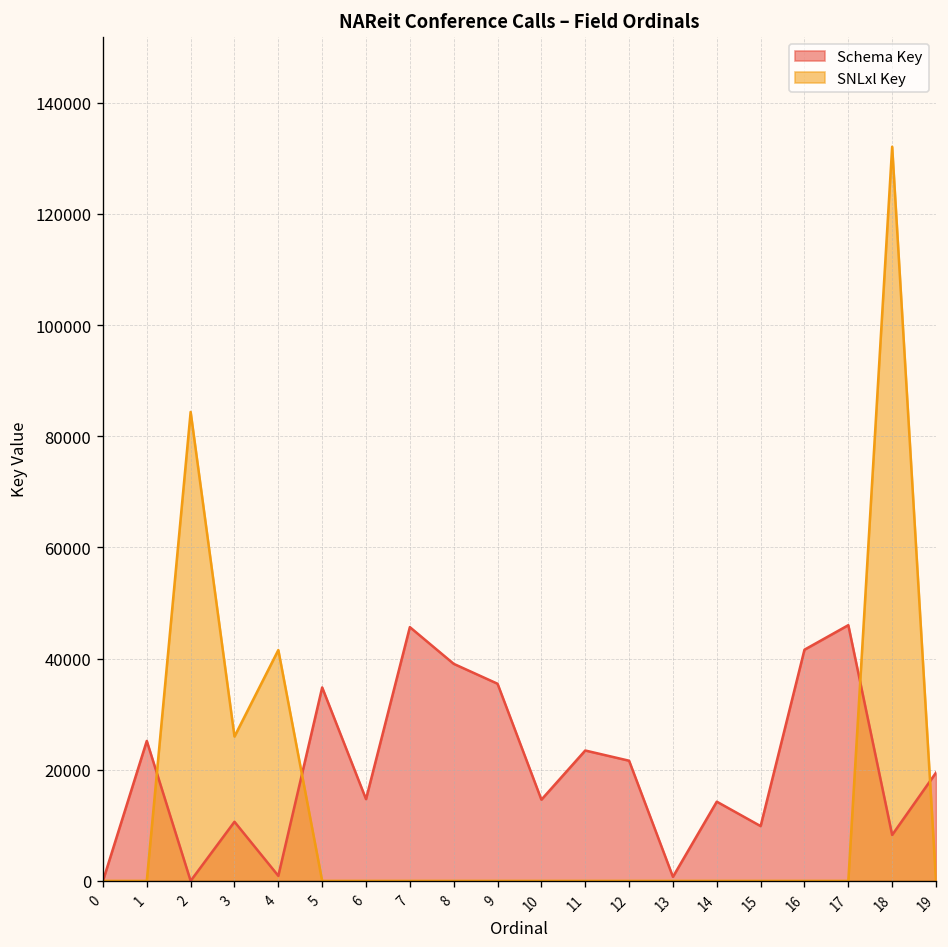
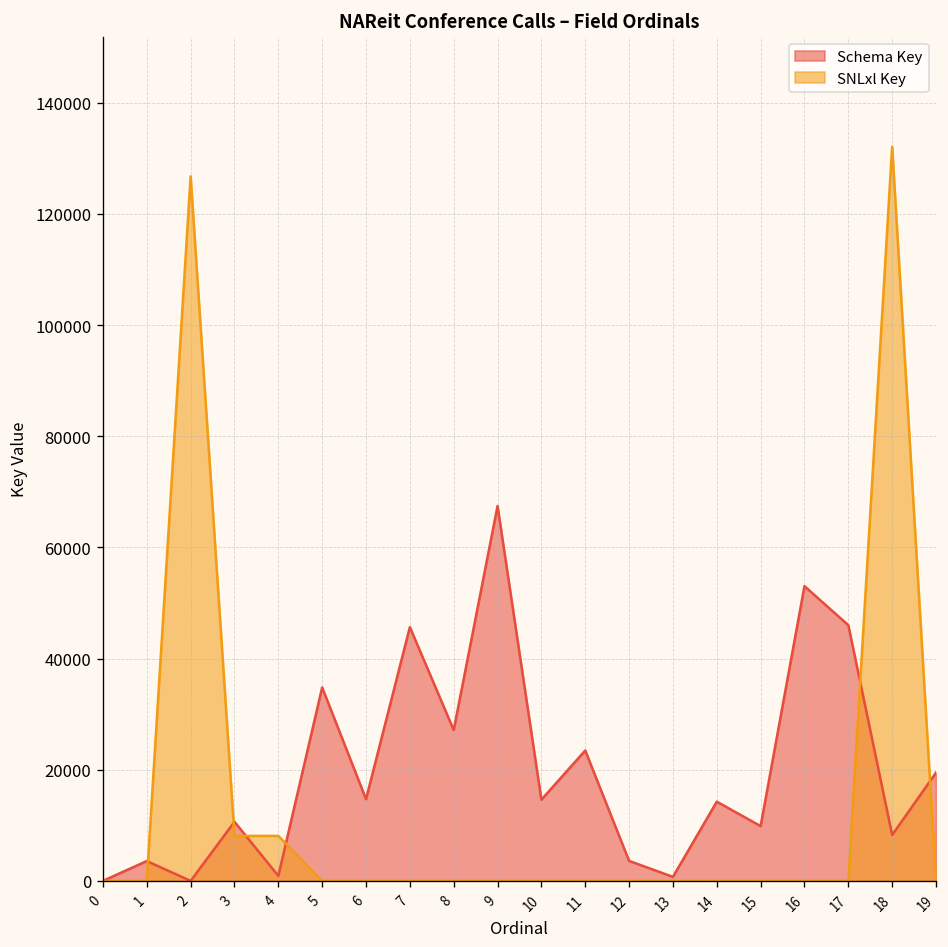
Schema Key, 1: 25000 -> 4000
SNLxl Key, 2: 84000 -> 127000
SNLxl Key, 3: 26000 -> 8000
SNLxl Key, 4: 42000 -> 8000
Schema Key, 8: 39000 -> 27000
Schema Key, 9: 35000 -> 67000
Schema Key, 12: 22000 -> 4000
Schema Key, 16: 42000 -> 53000
